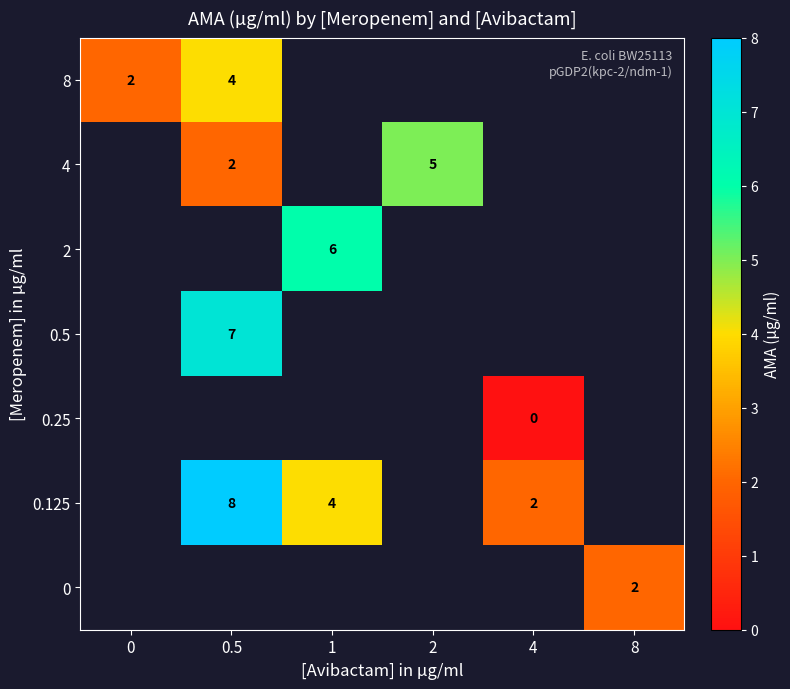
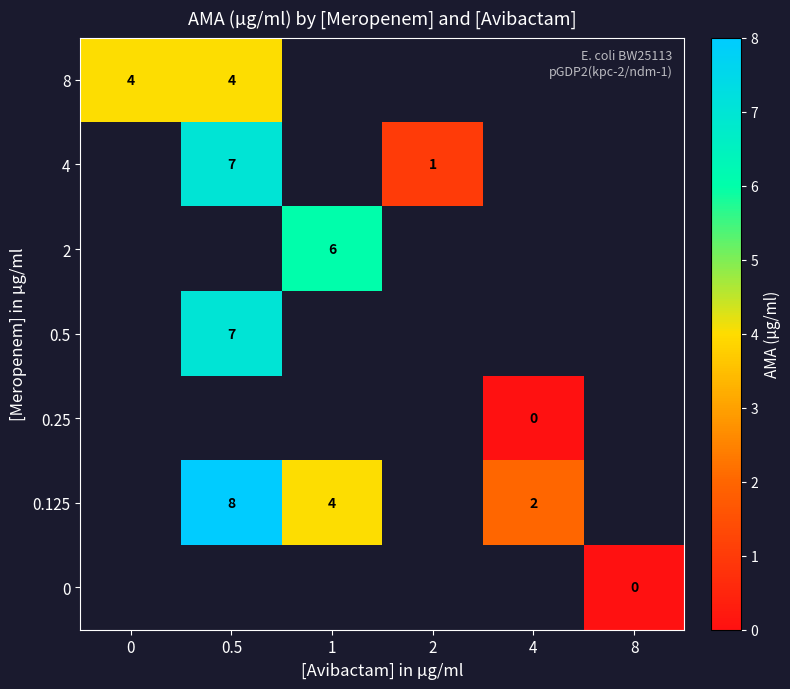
8, 0: 2 -> 4
4, 0.5: 2 -> 7
4, 2: 5 -> 1
0, 8: 2 -> 0
